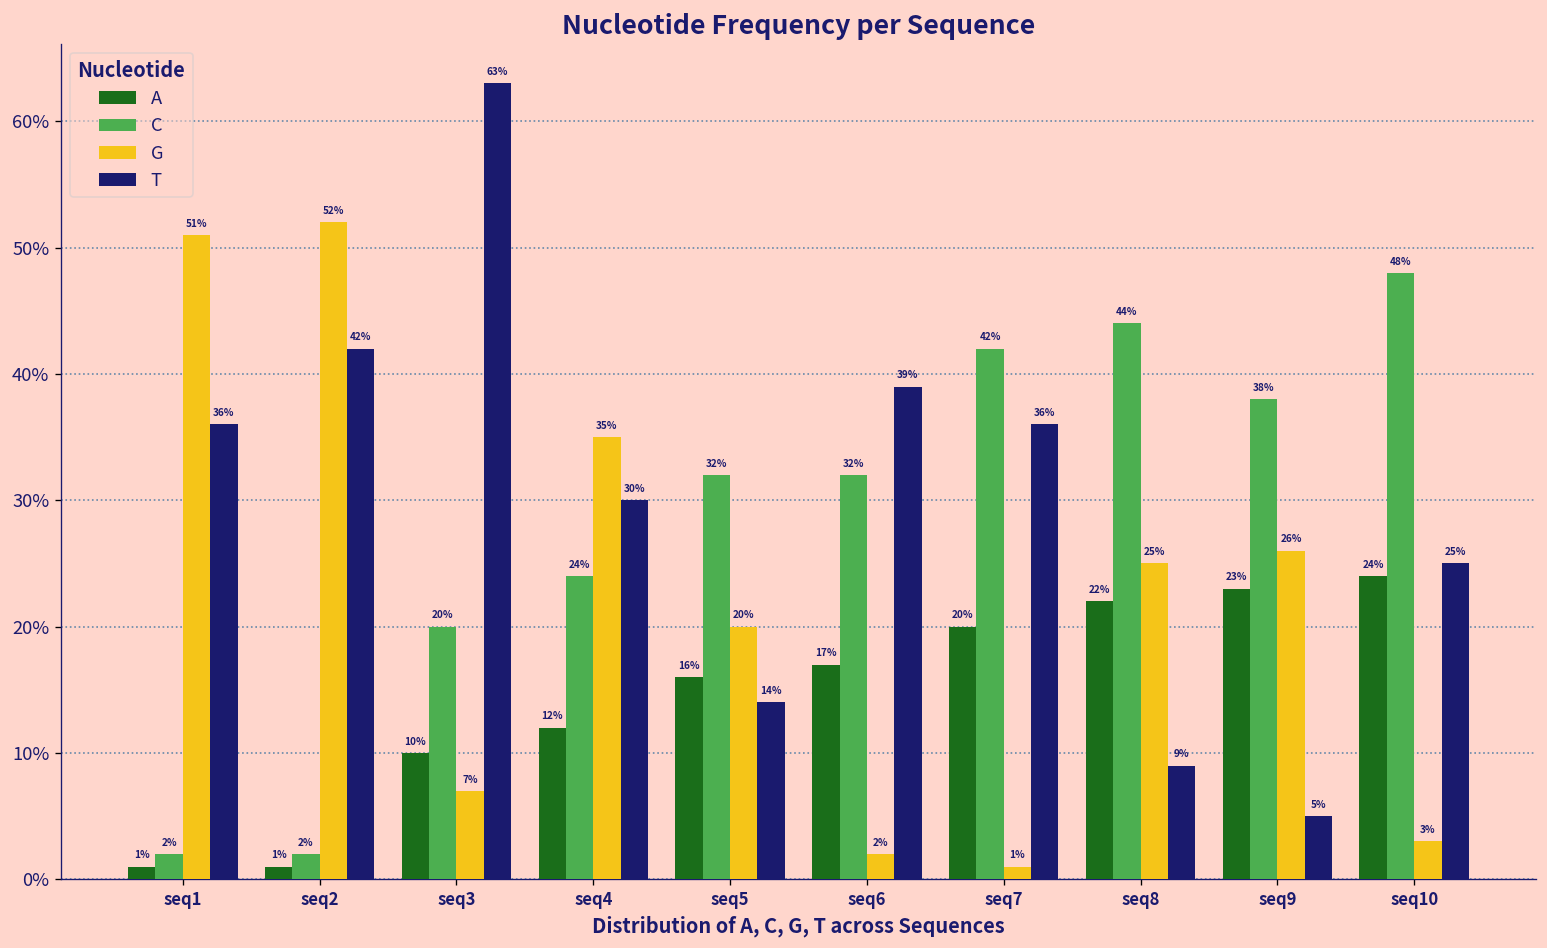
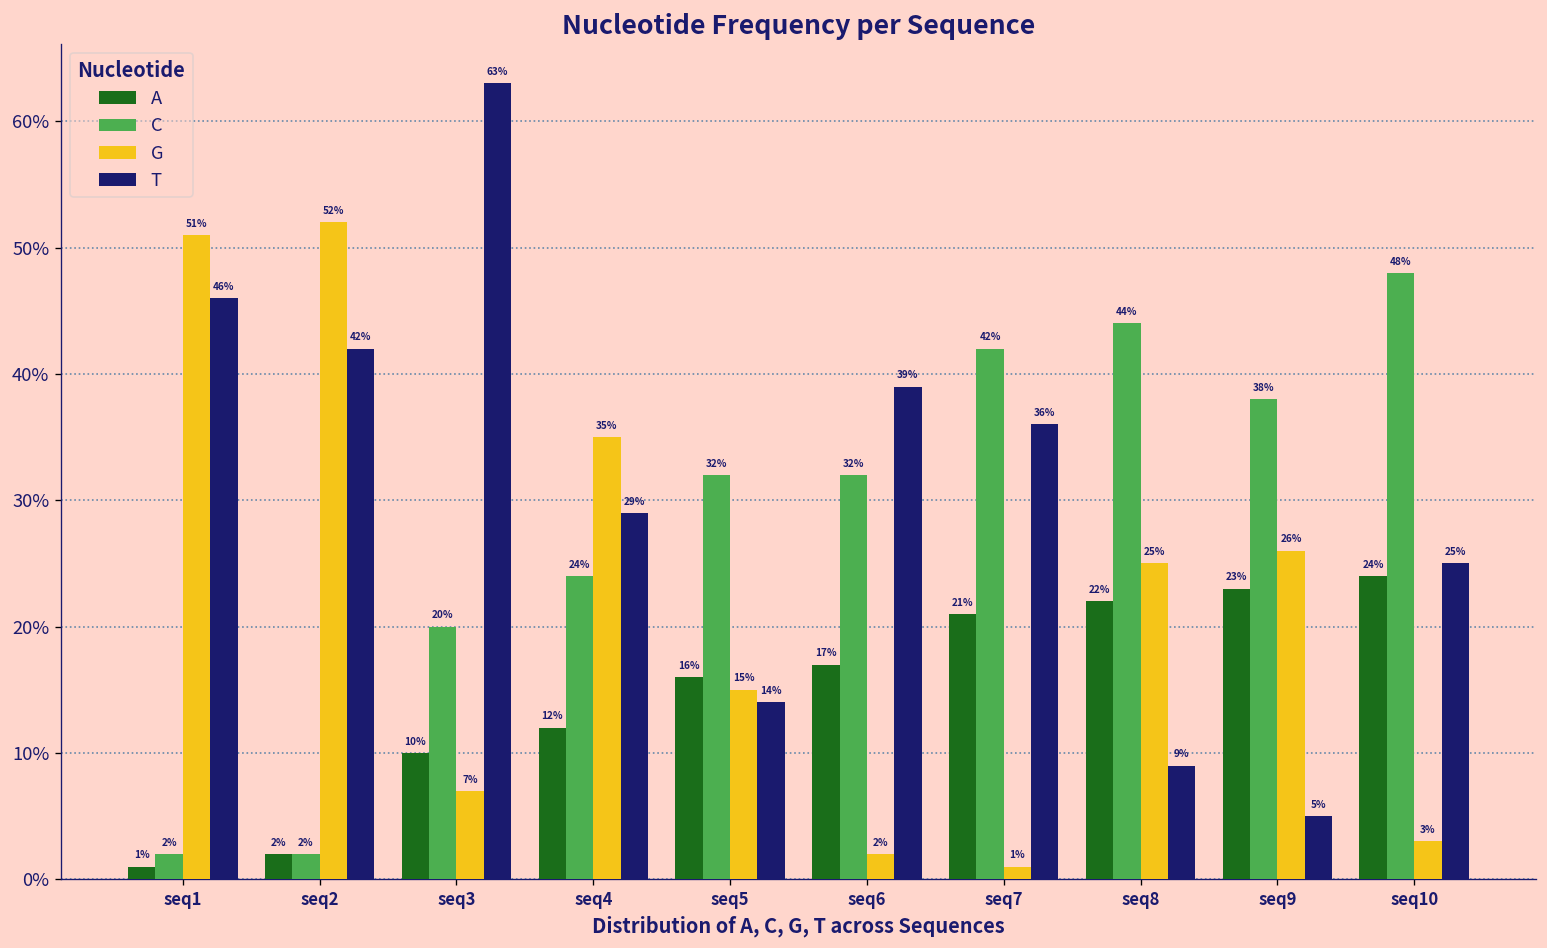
T, seq1: 36% -> 46%
A, seq2: 1% -> 2%
T, seq4: 30% -> 29%
G, seq5: 20% -> 15%
A, seq7: 20% -> 21%
